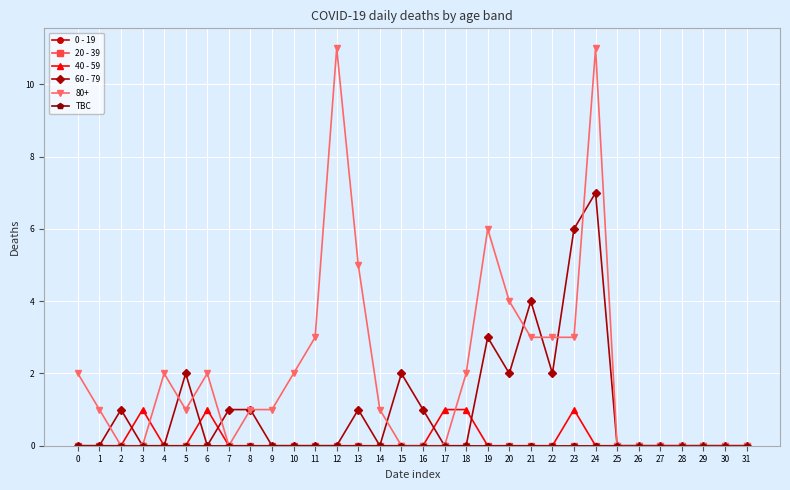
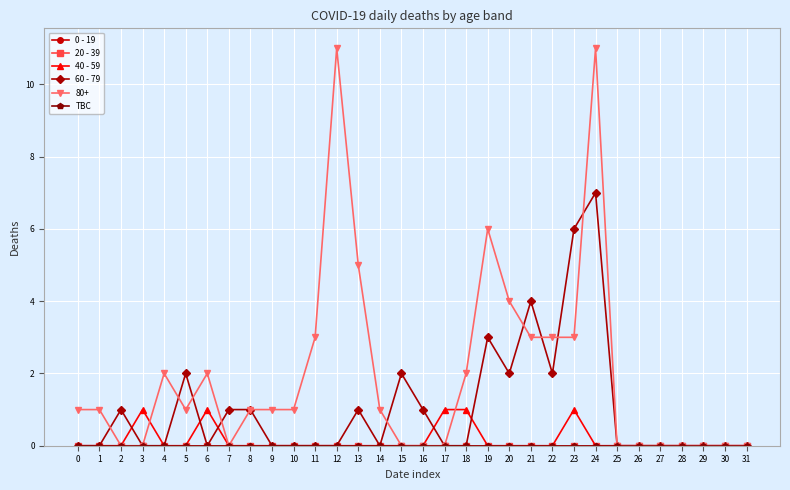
80+, 0: 2 -> 1
80+, 10: 2 -> 1
